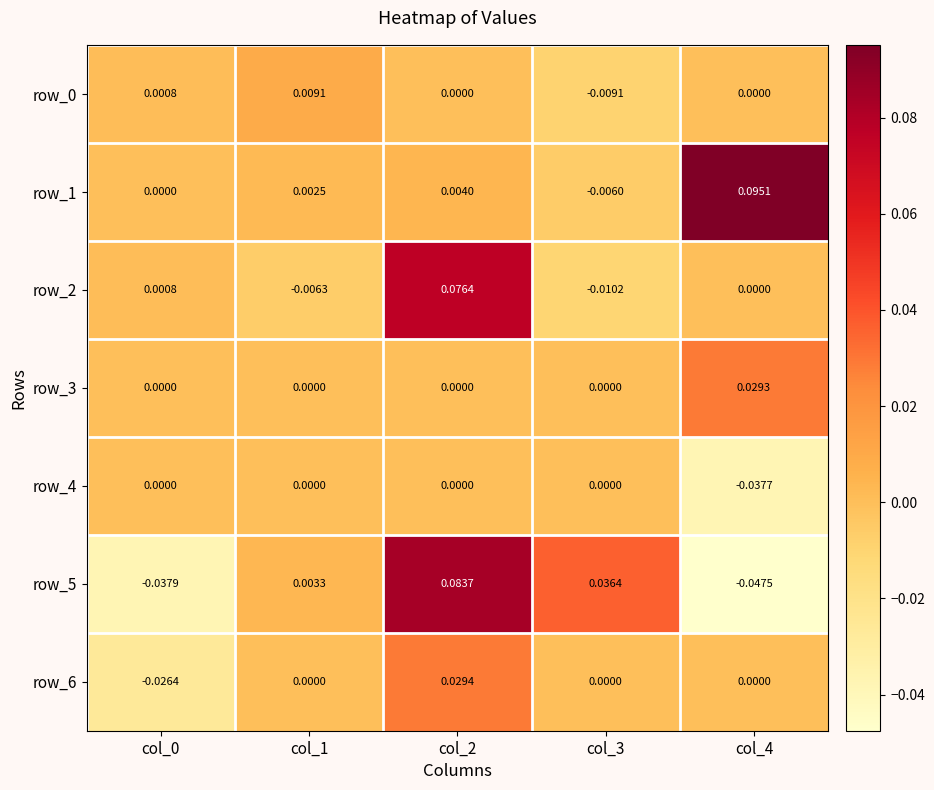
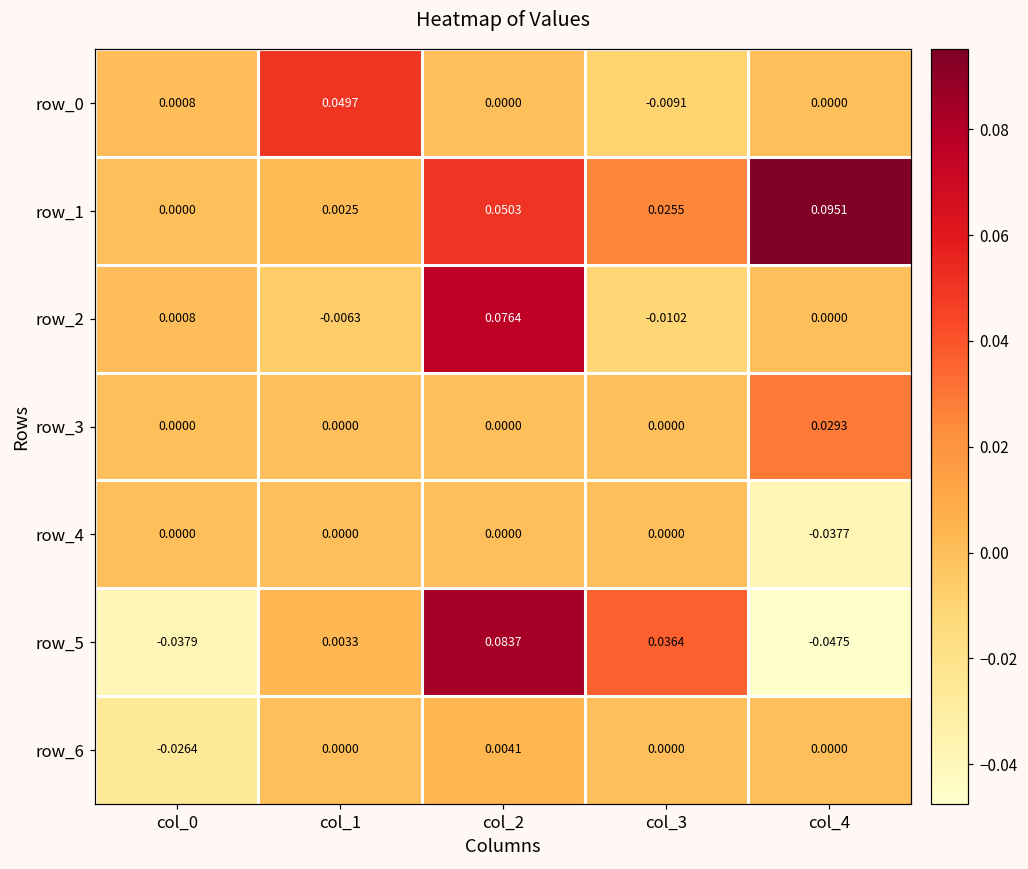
row_0, col_1: 0.0091 -> 0.0497
row_1, col_2: 0.0040 -> 0.0503
row_1, col_3: -0.0060 -> 0.0255
row_6, col_2: 0.0294 -> 0.0041
